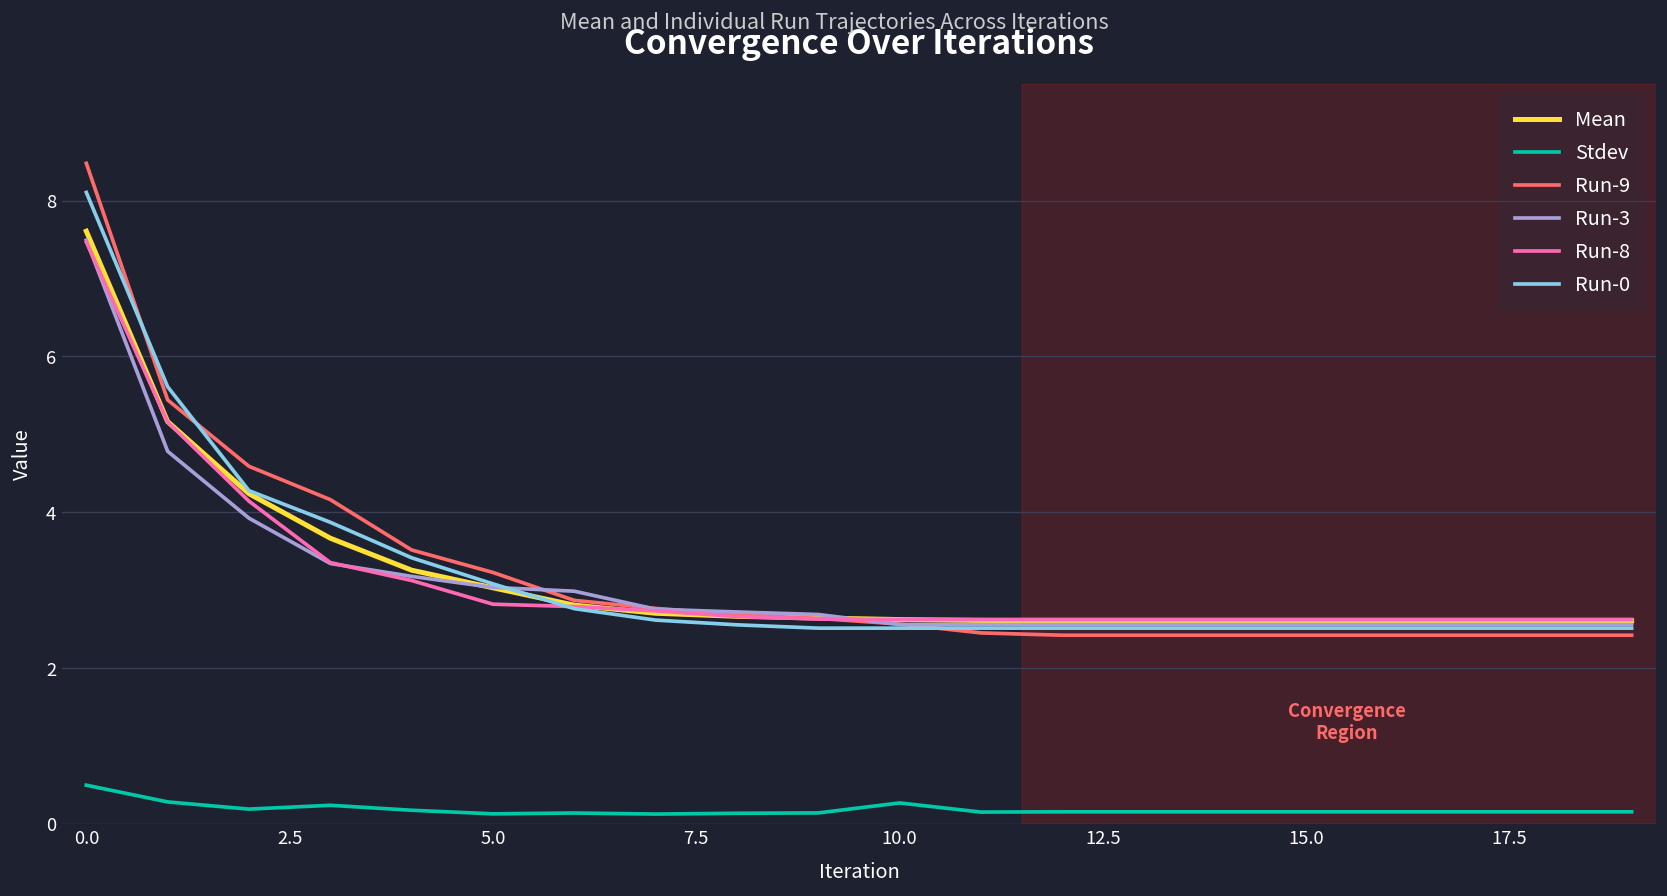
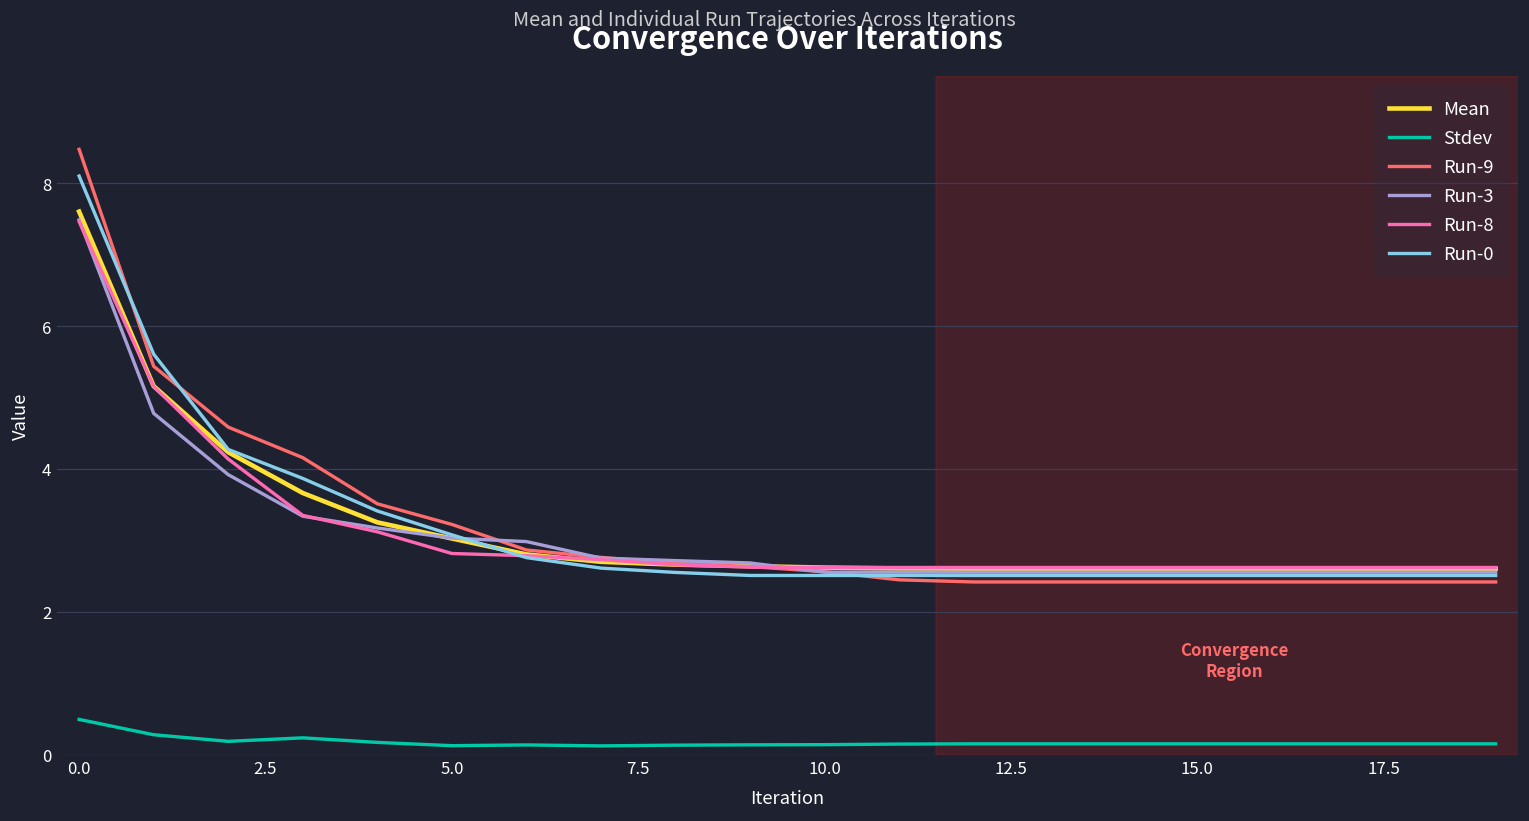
Stdev, 10.0: 0.3 -> 0.1
